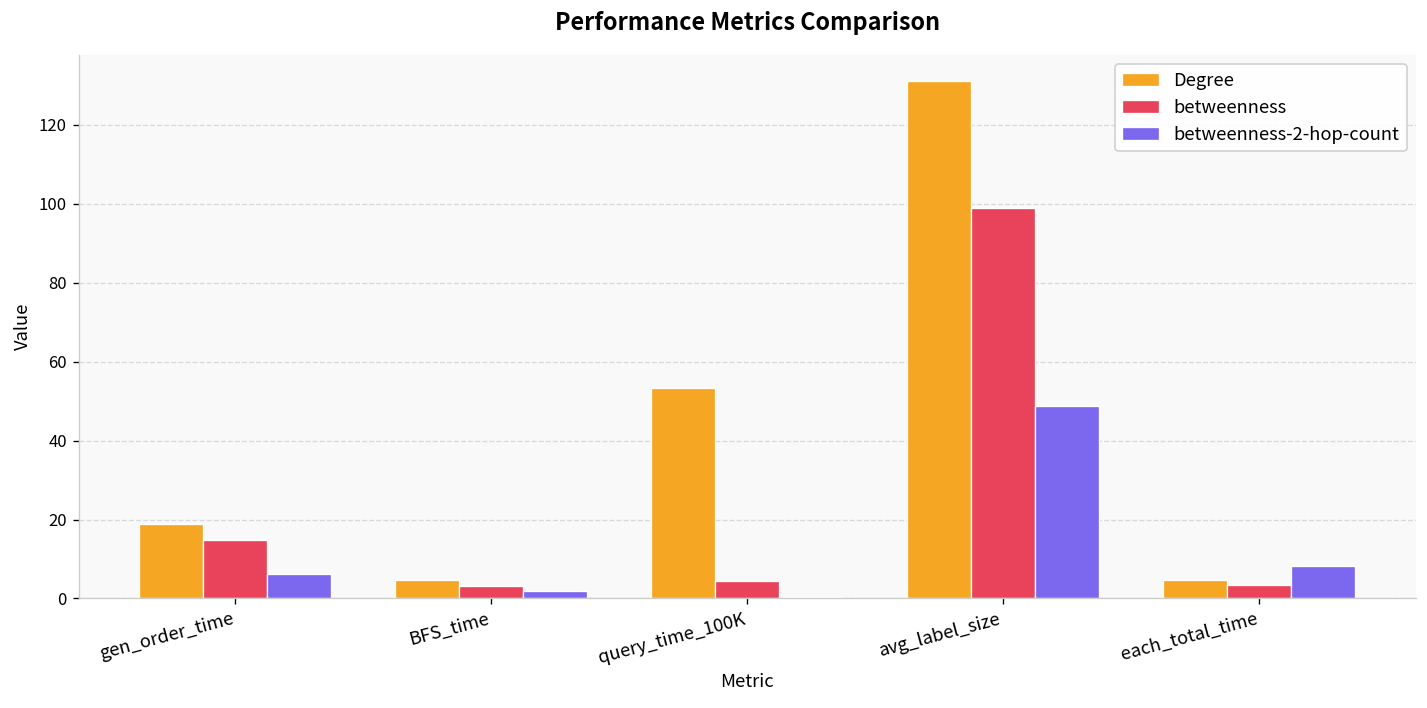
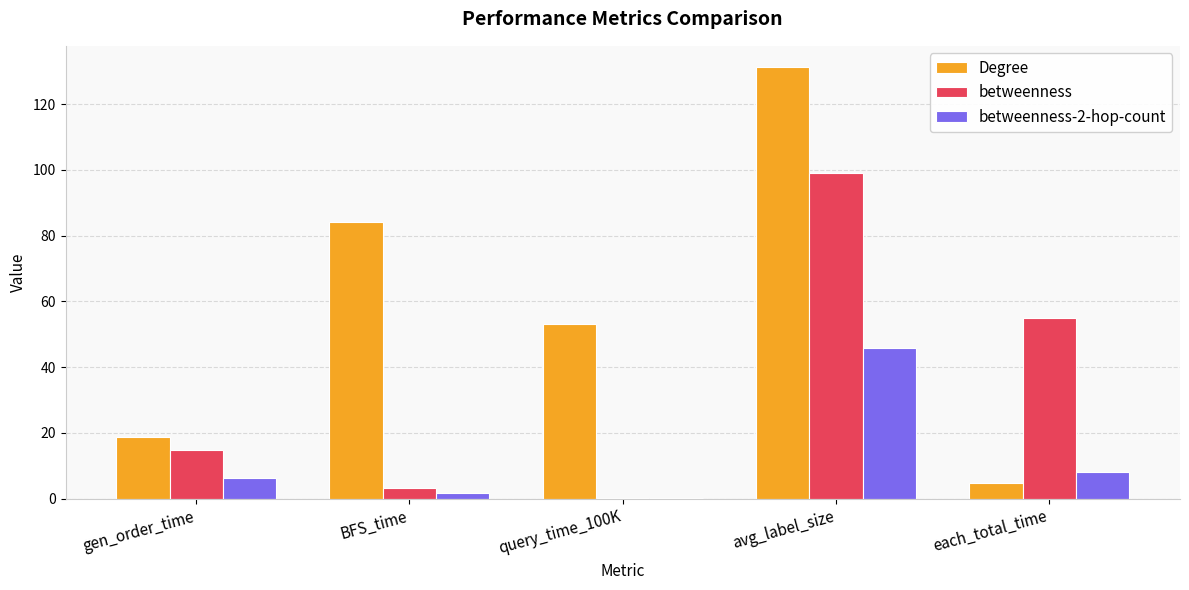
Degree, BFS_time: 5 -> 84
betweenness, query_time_100K: 4 -> 0
betweenness-2-hop-count, avg_label_size: 49 -> 46
betweenness, each_total_time: 3 -> 55
